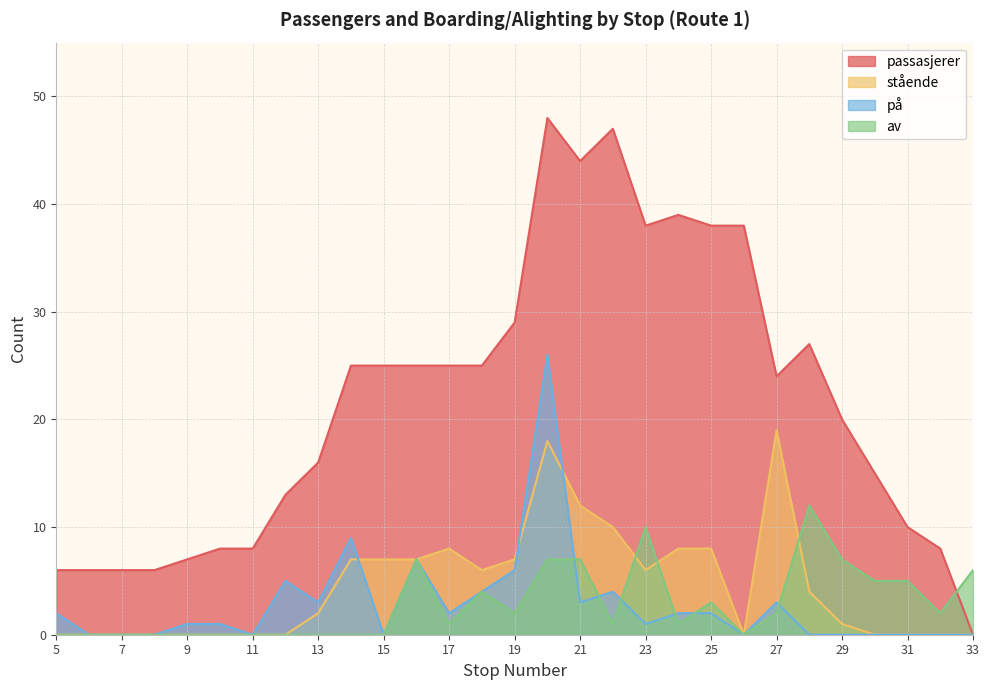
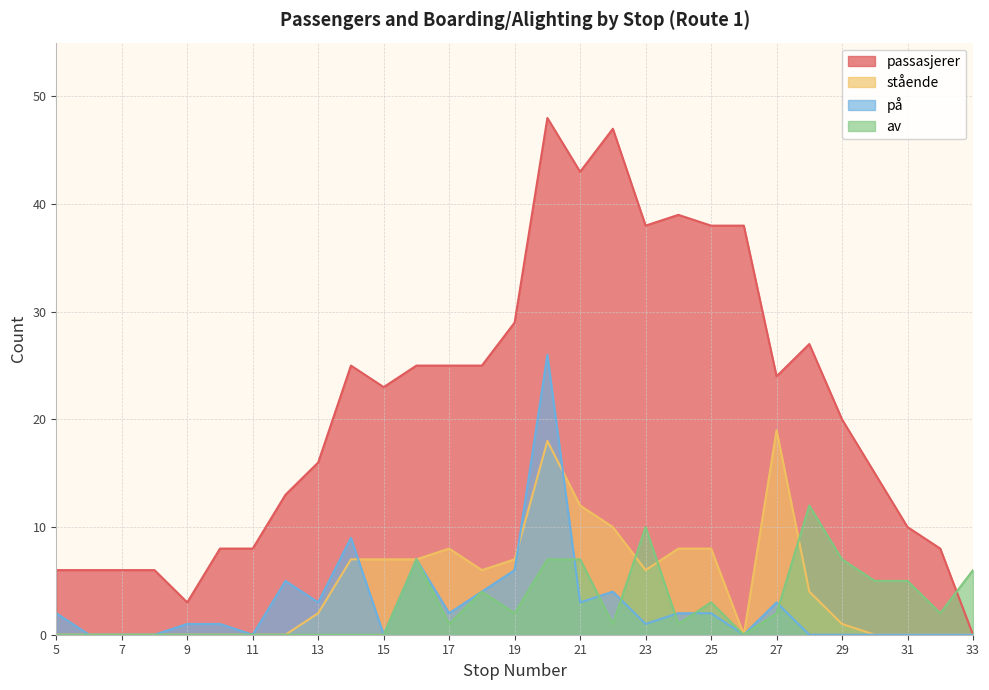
passasjerer, 9: 7 -> 3
passasjerer, 15: 25 -> 23
passasjerer, 21: 44 -> 43
